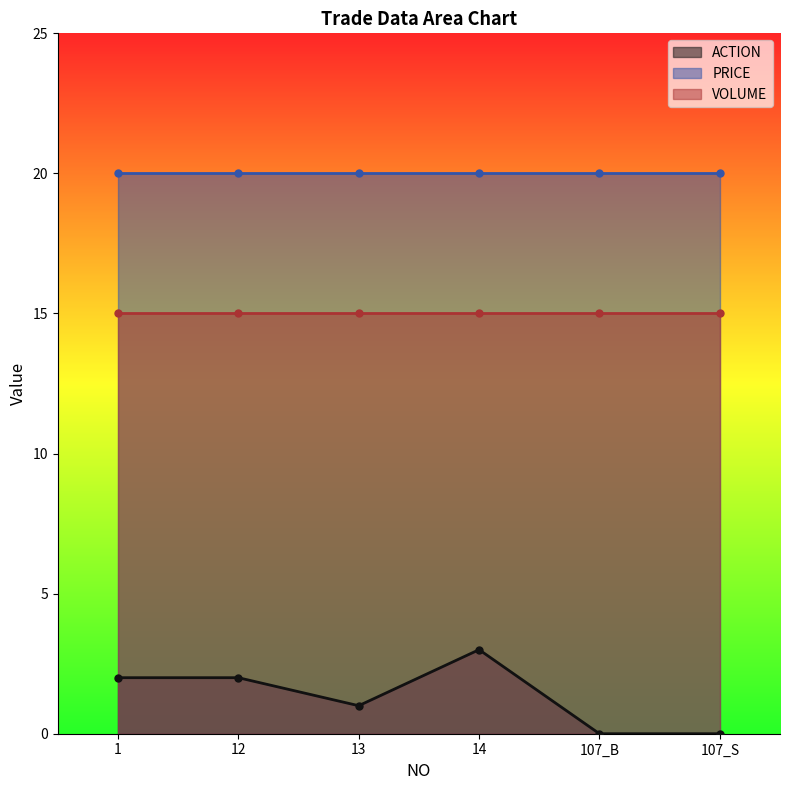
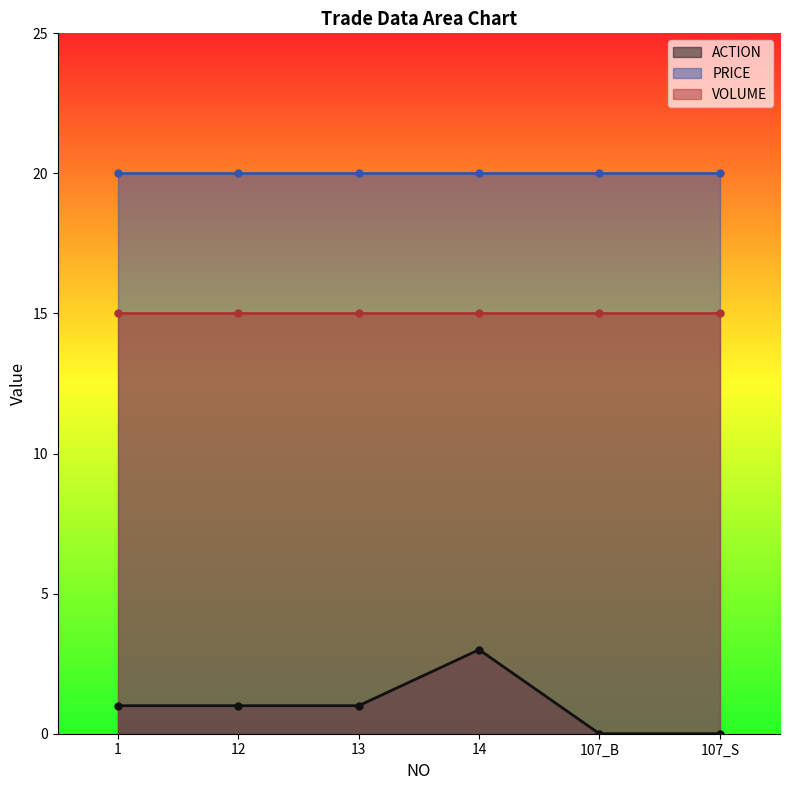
ACTION, 1: 2 -> 1
ACTION, 12: 2 -> 1
